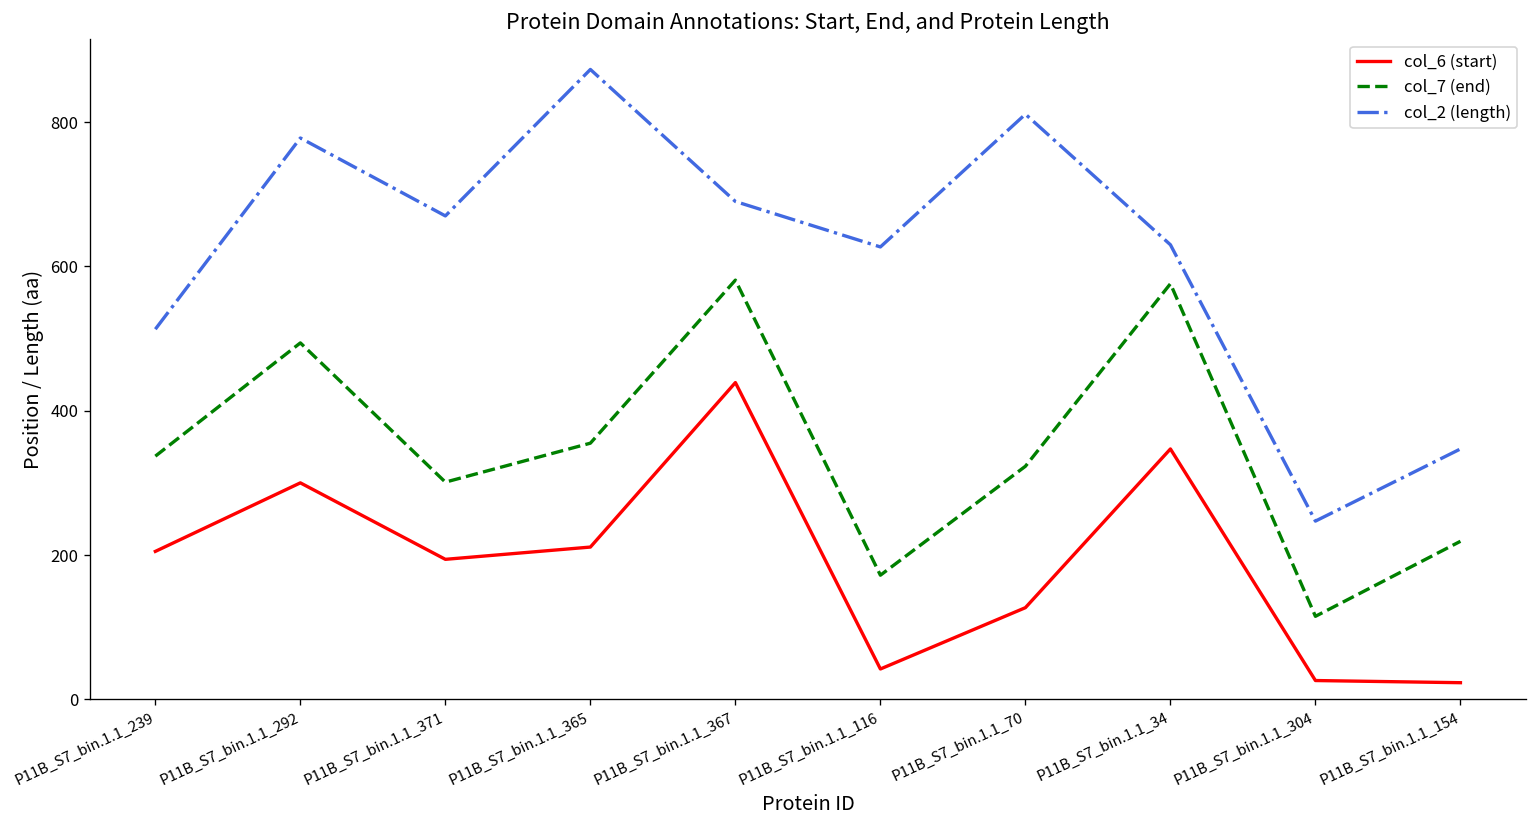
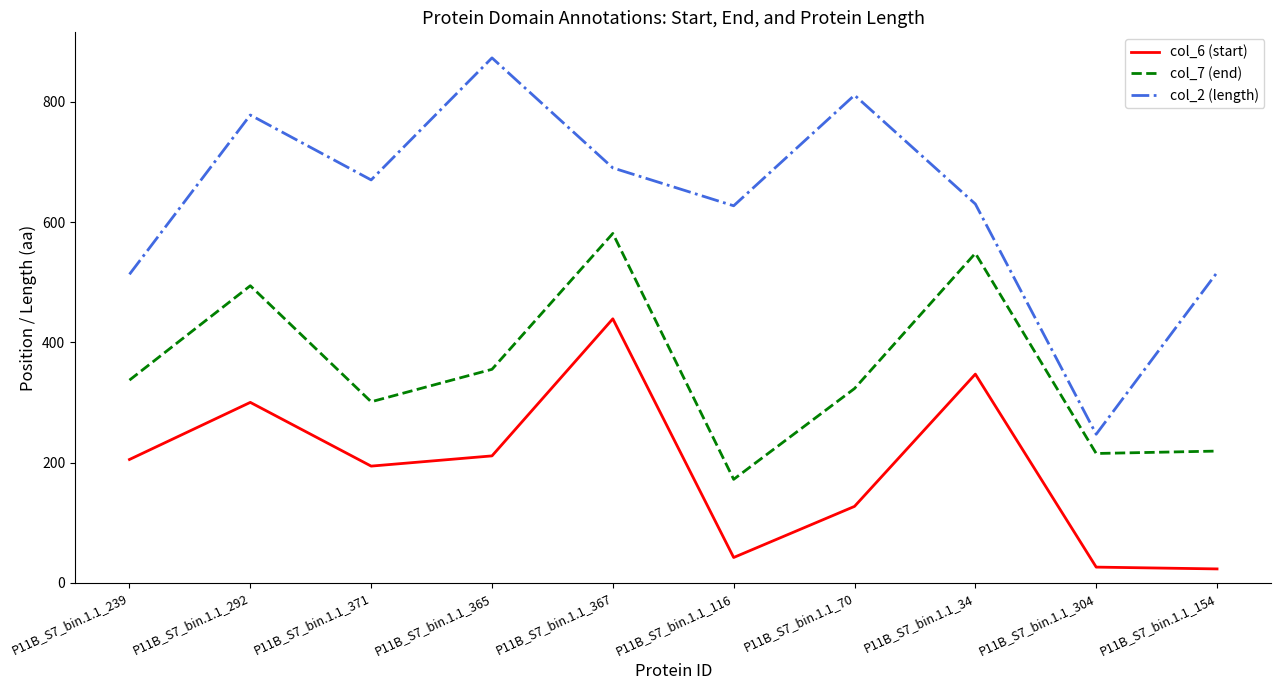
col_7 (end), P11B_S7_bin.1.1_34: 580 -> 550
col_7 (end), P11B_S7_bin.1.1_304: 120 -> 220
col_2 (length), P11B_S7_bin.1.1_154: 350 -> 520
